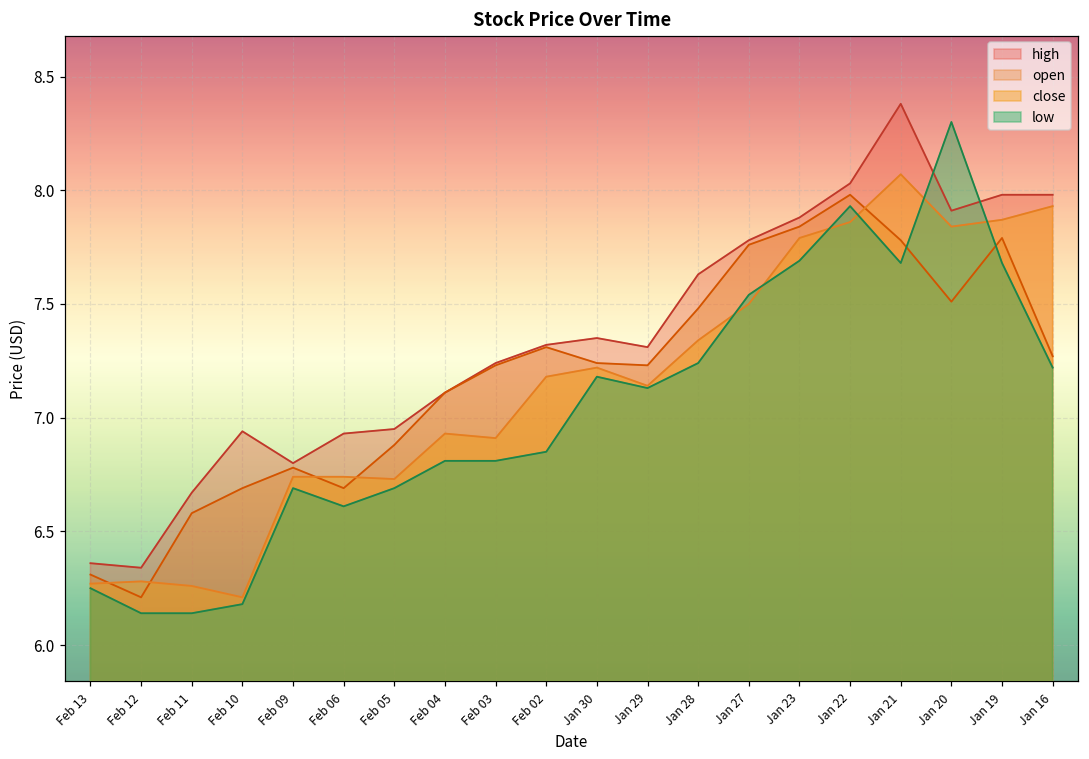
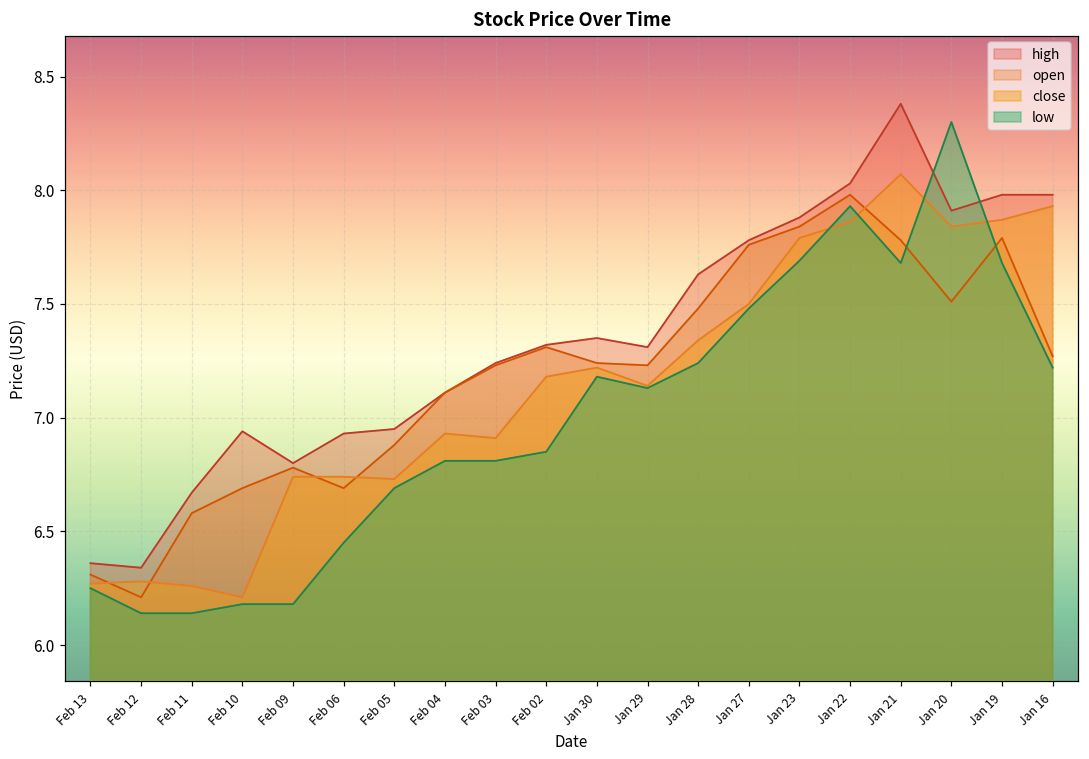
low, Feb 09: 6.69 -> 6.18
low, Feb 06: 6.61 -> 6.45
low, Jan 27: 7.54 -> 7.48
